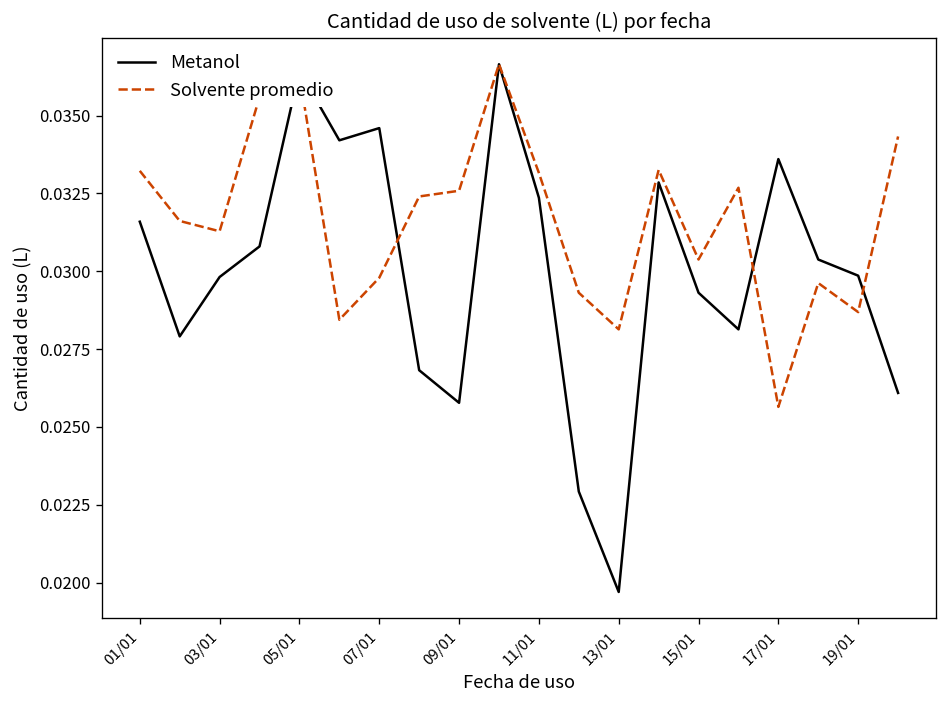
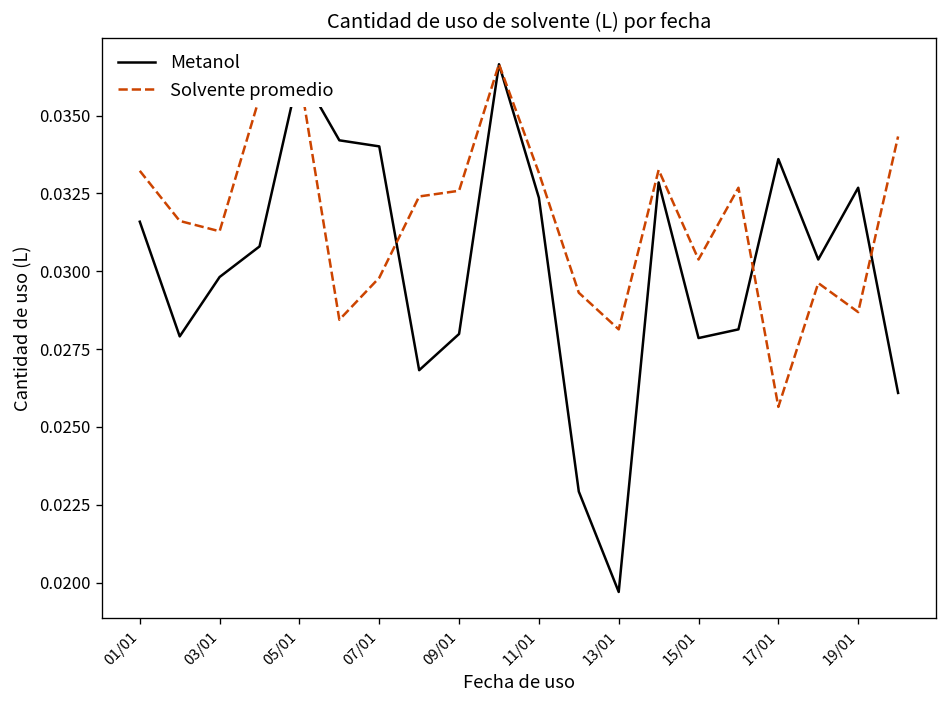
Metanol, 07/01: 0.0346 -> 0.0340
Metanol, 09/01: 0.0258 -> 0.0280
Metanol, 15/01: 0.0293 -> 0.0279
Metanol, 19/01: 0.0299 -> 0.0327
